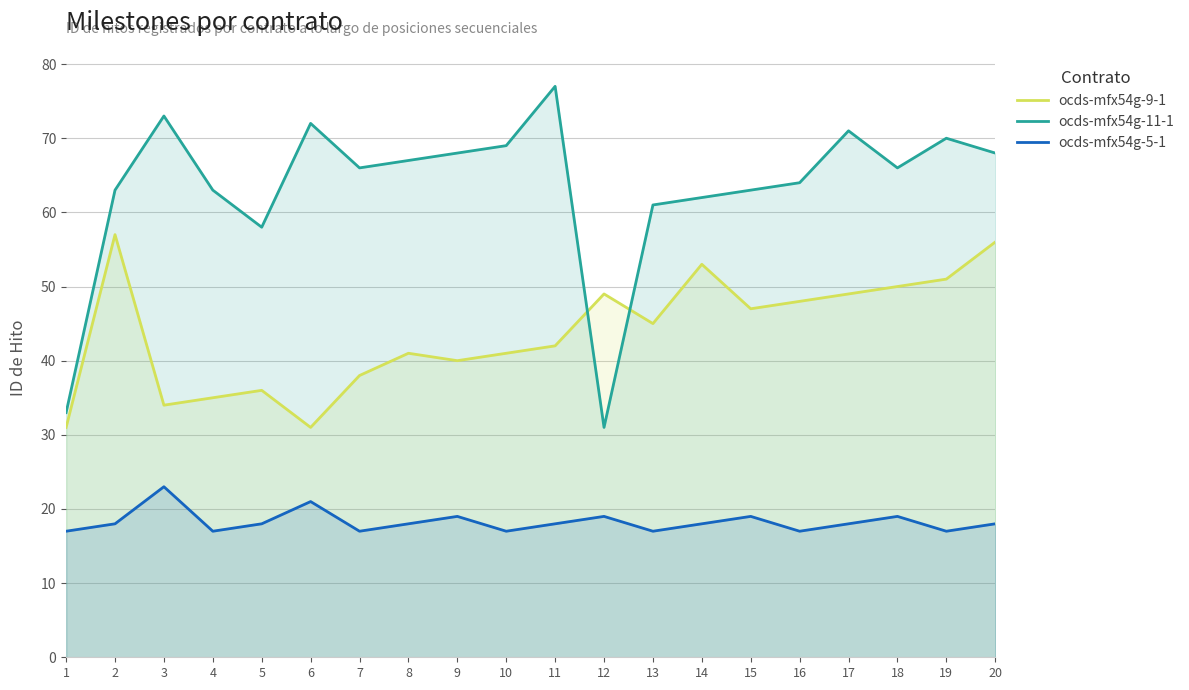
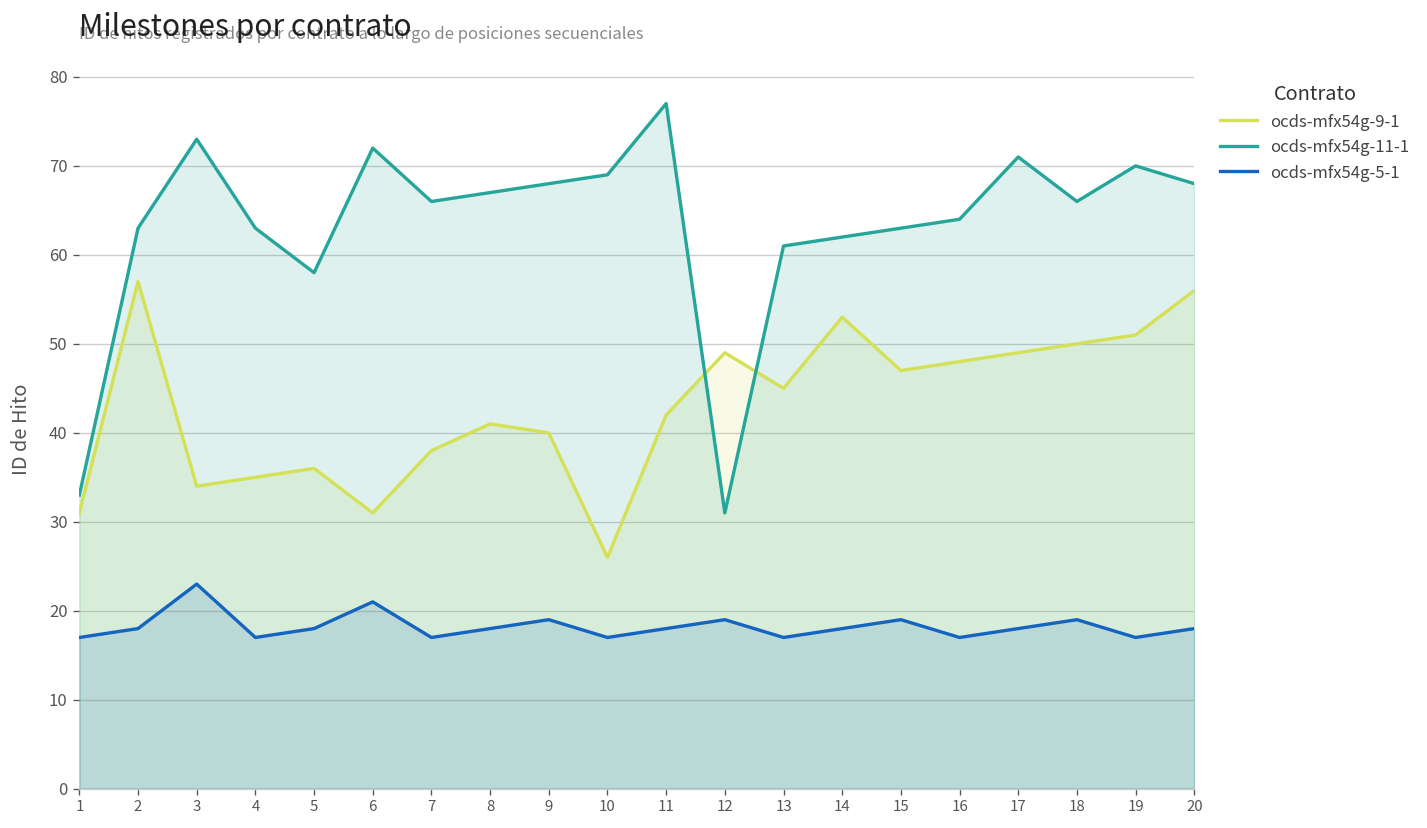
ocds-mfx54g-9-1, 10: 41 -> 26
